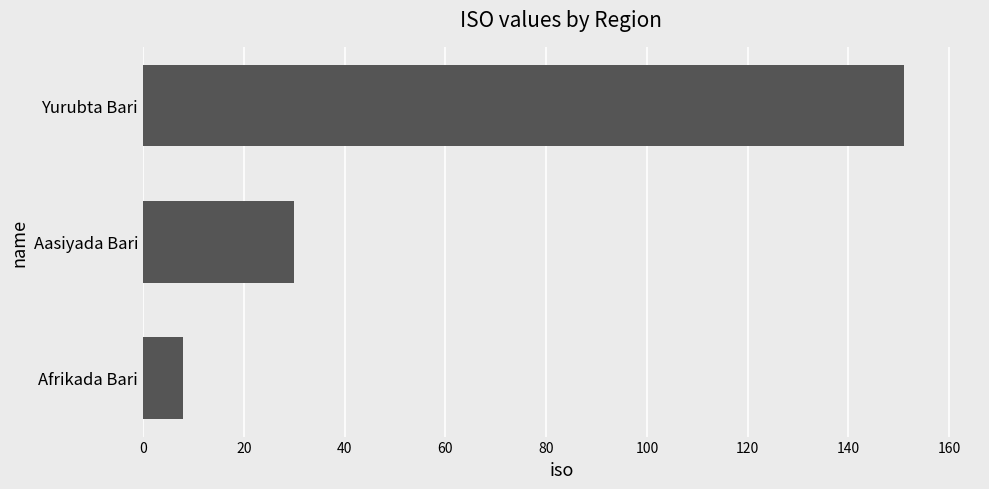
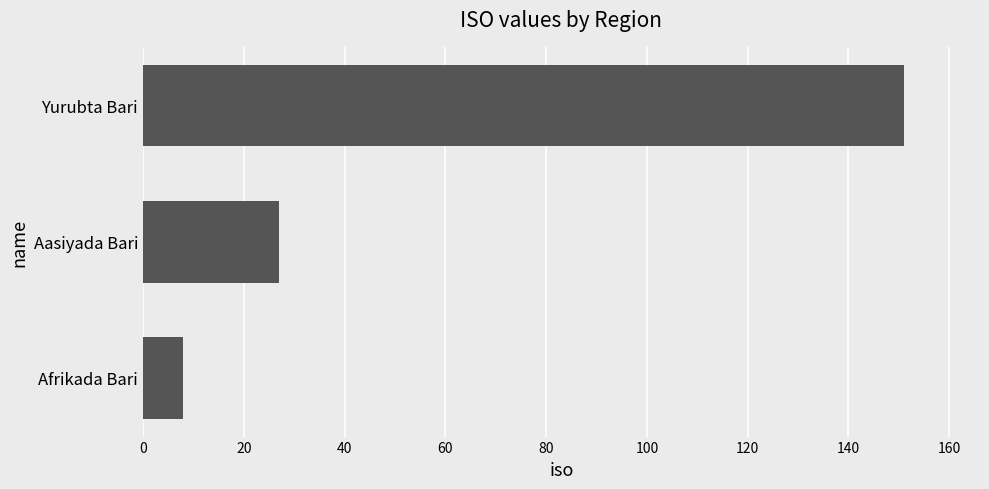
Aasiyada Bari: 30 -> 27
